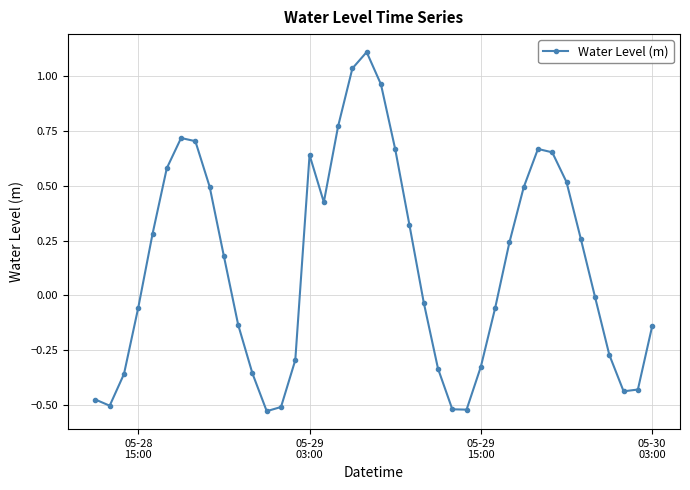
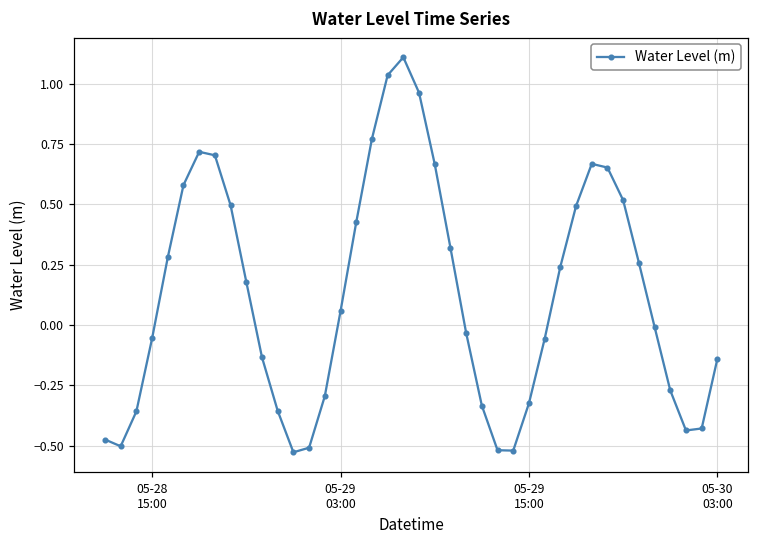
05-29 03:00: 0.64 -> 0.06
